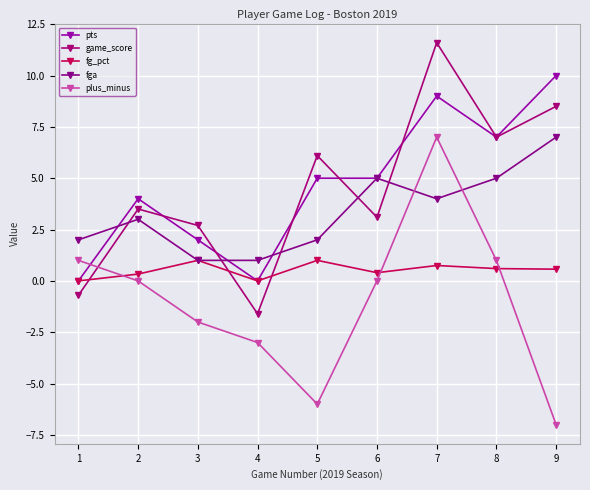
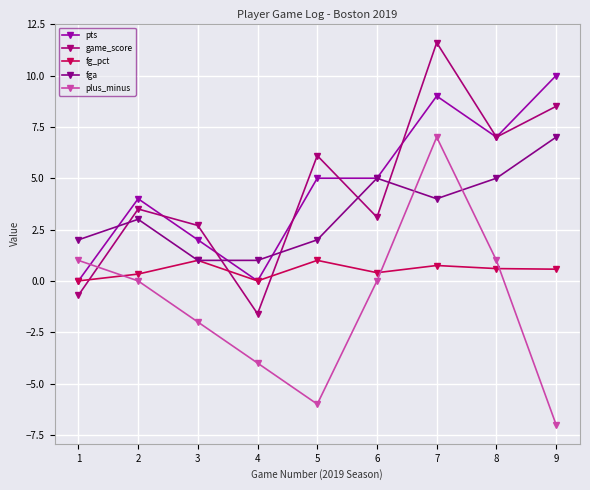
plus_minus, 4: -3 -> -4
